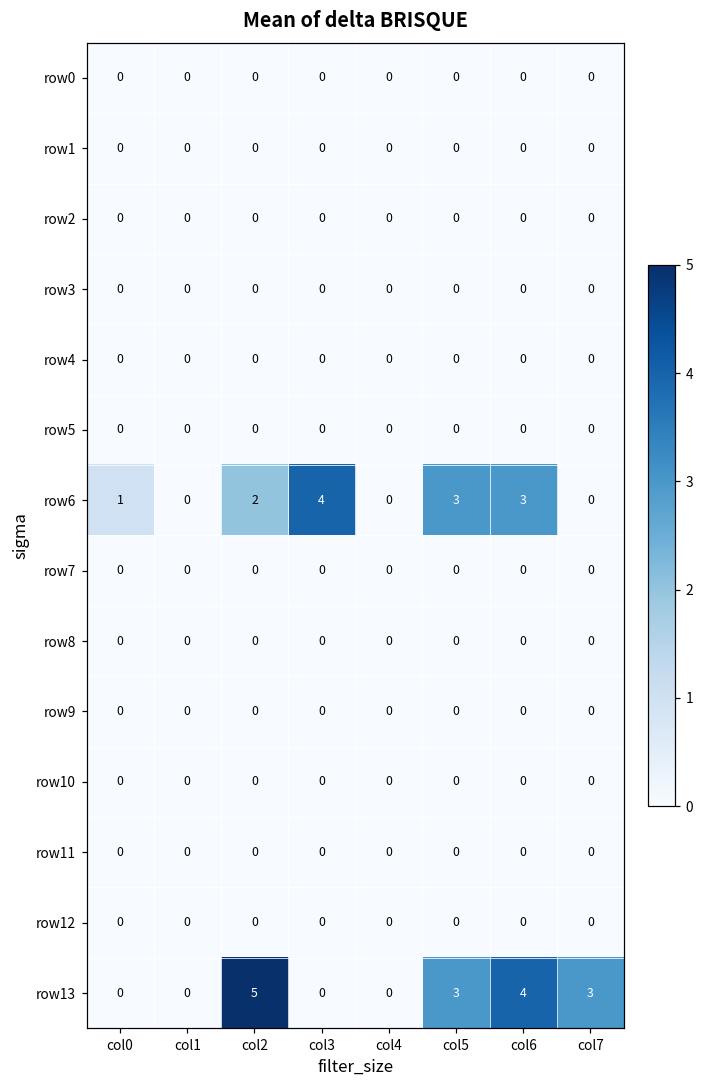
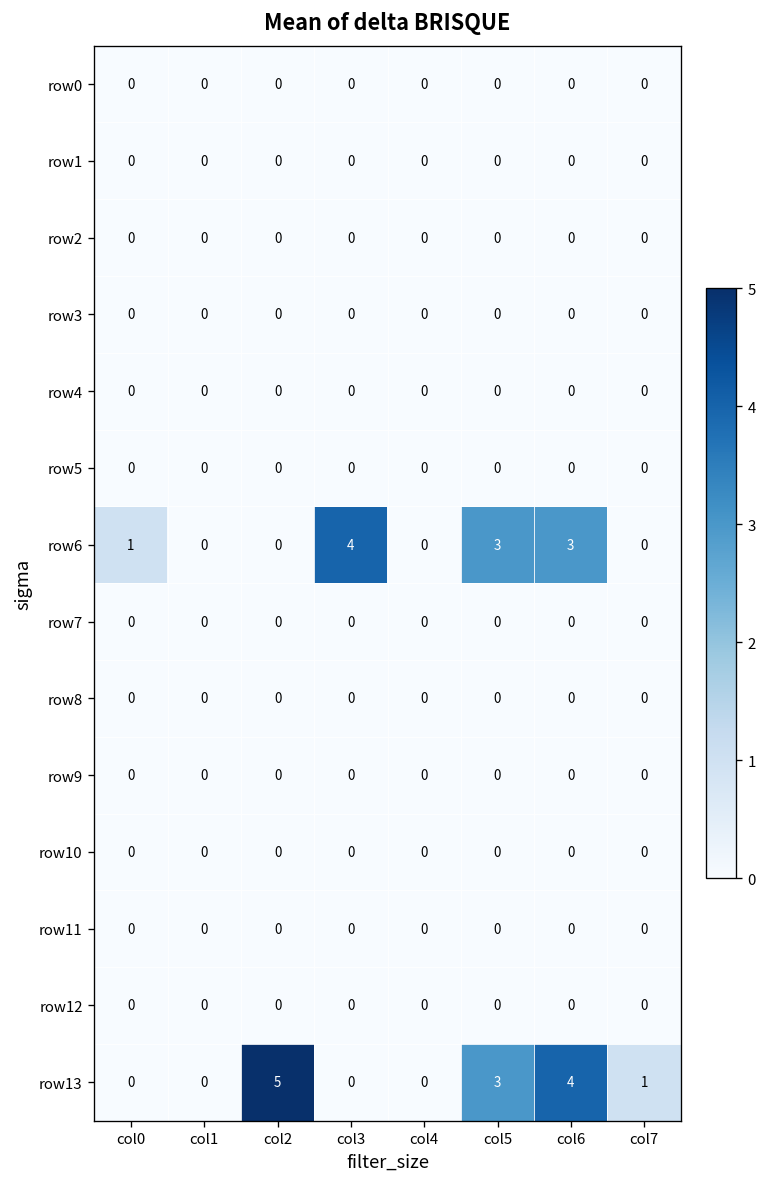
row6, col2: 2 -> 0
row13, col7: 3 -> 1
